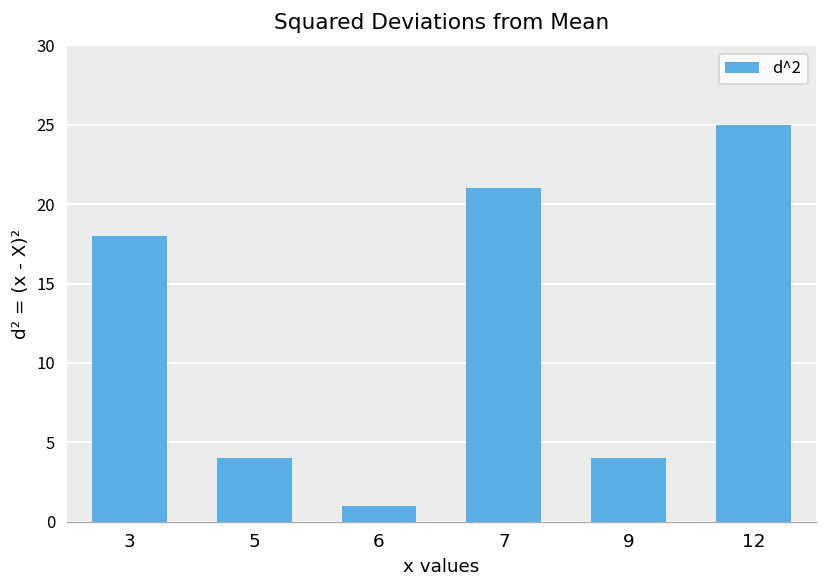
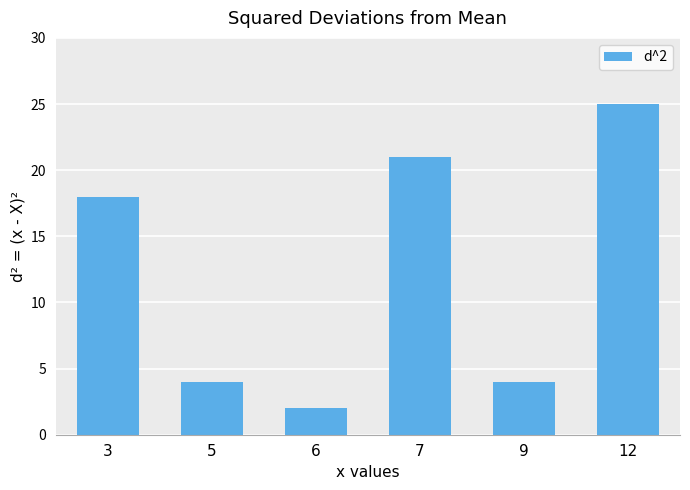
6: 1 -> 2
